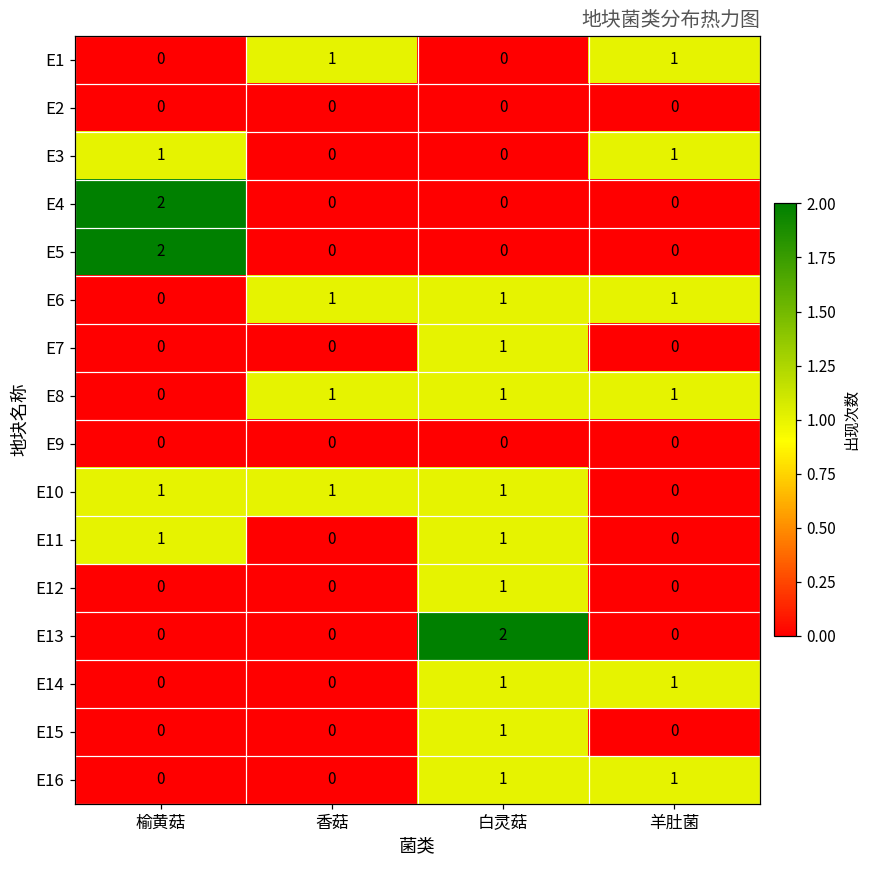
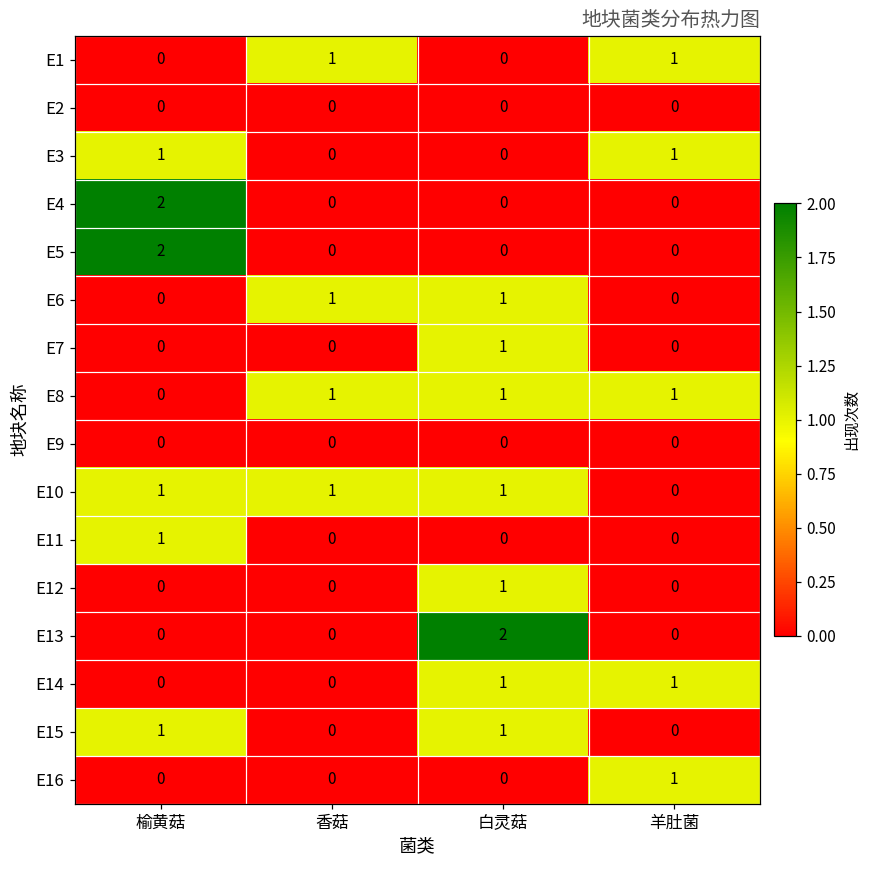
E6, 羊肚菌: 1 -> 0
E11, 白灵菇: 1 -> 0
E15, 榆黄菇: 0 -> 1
E16, 白灵菇: 1 -> 0
